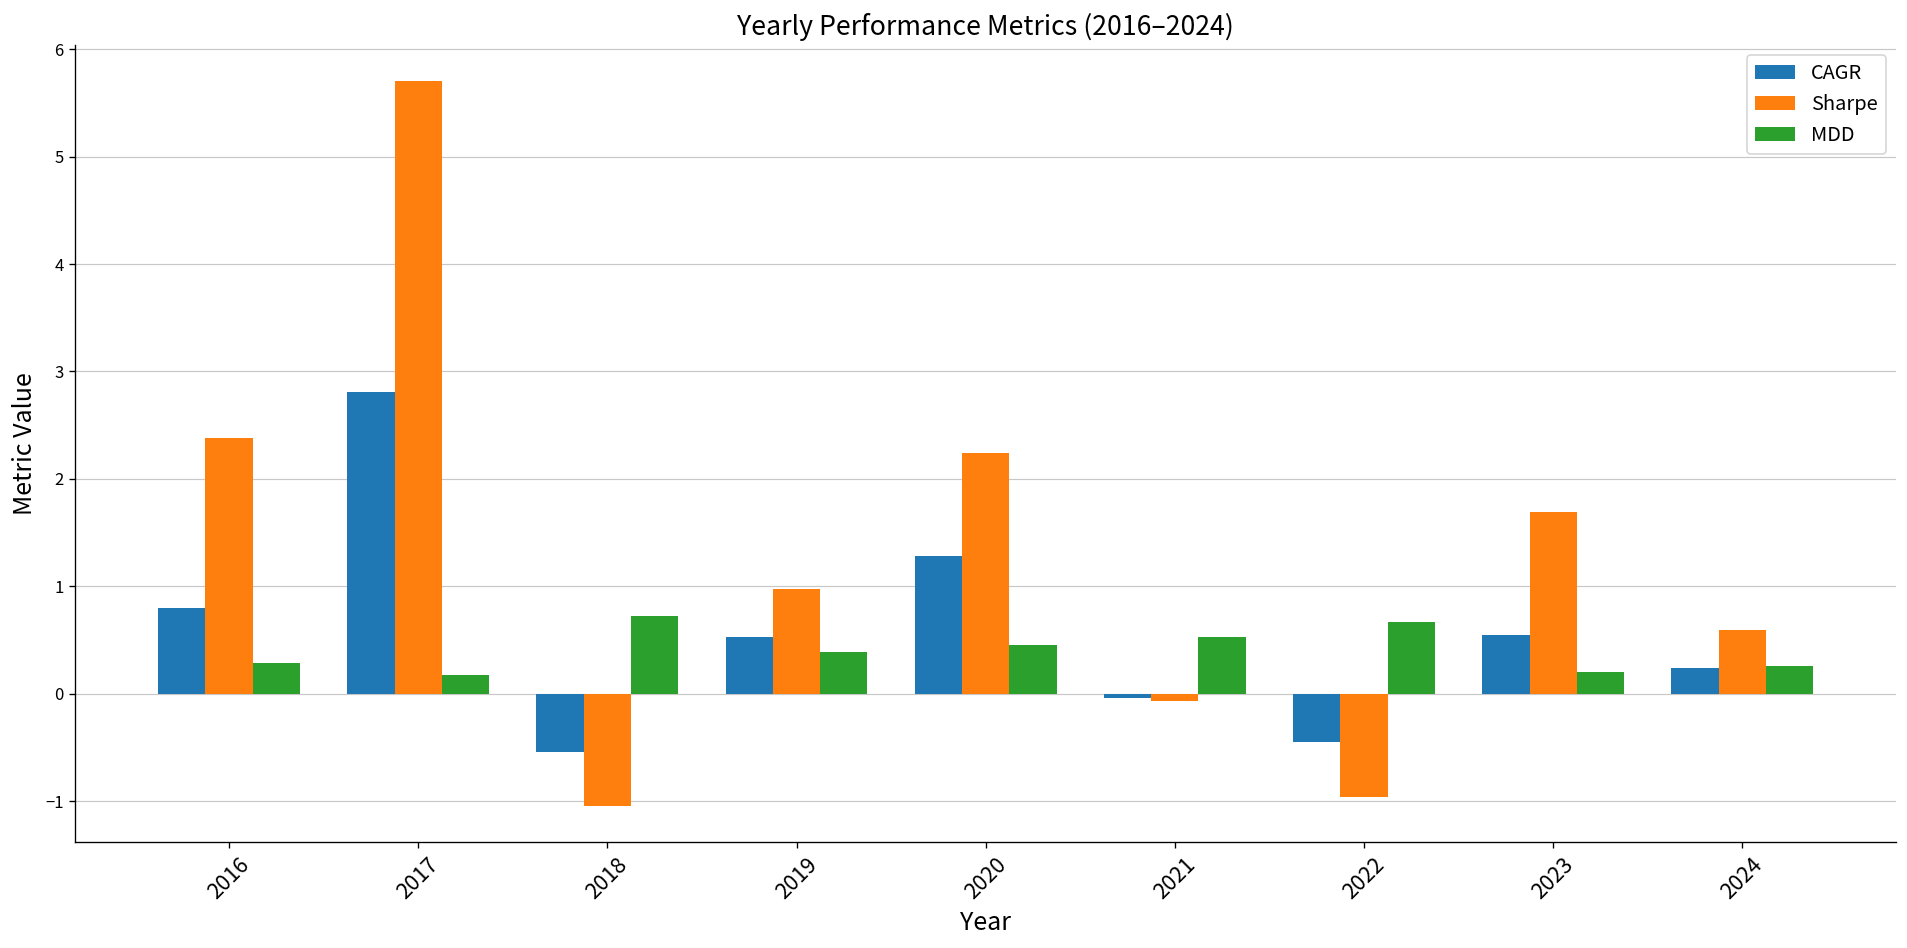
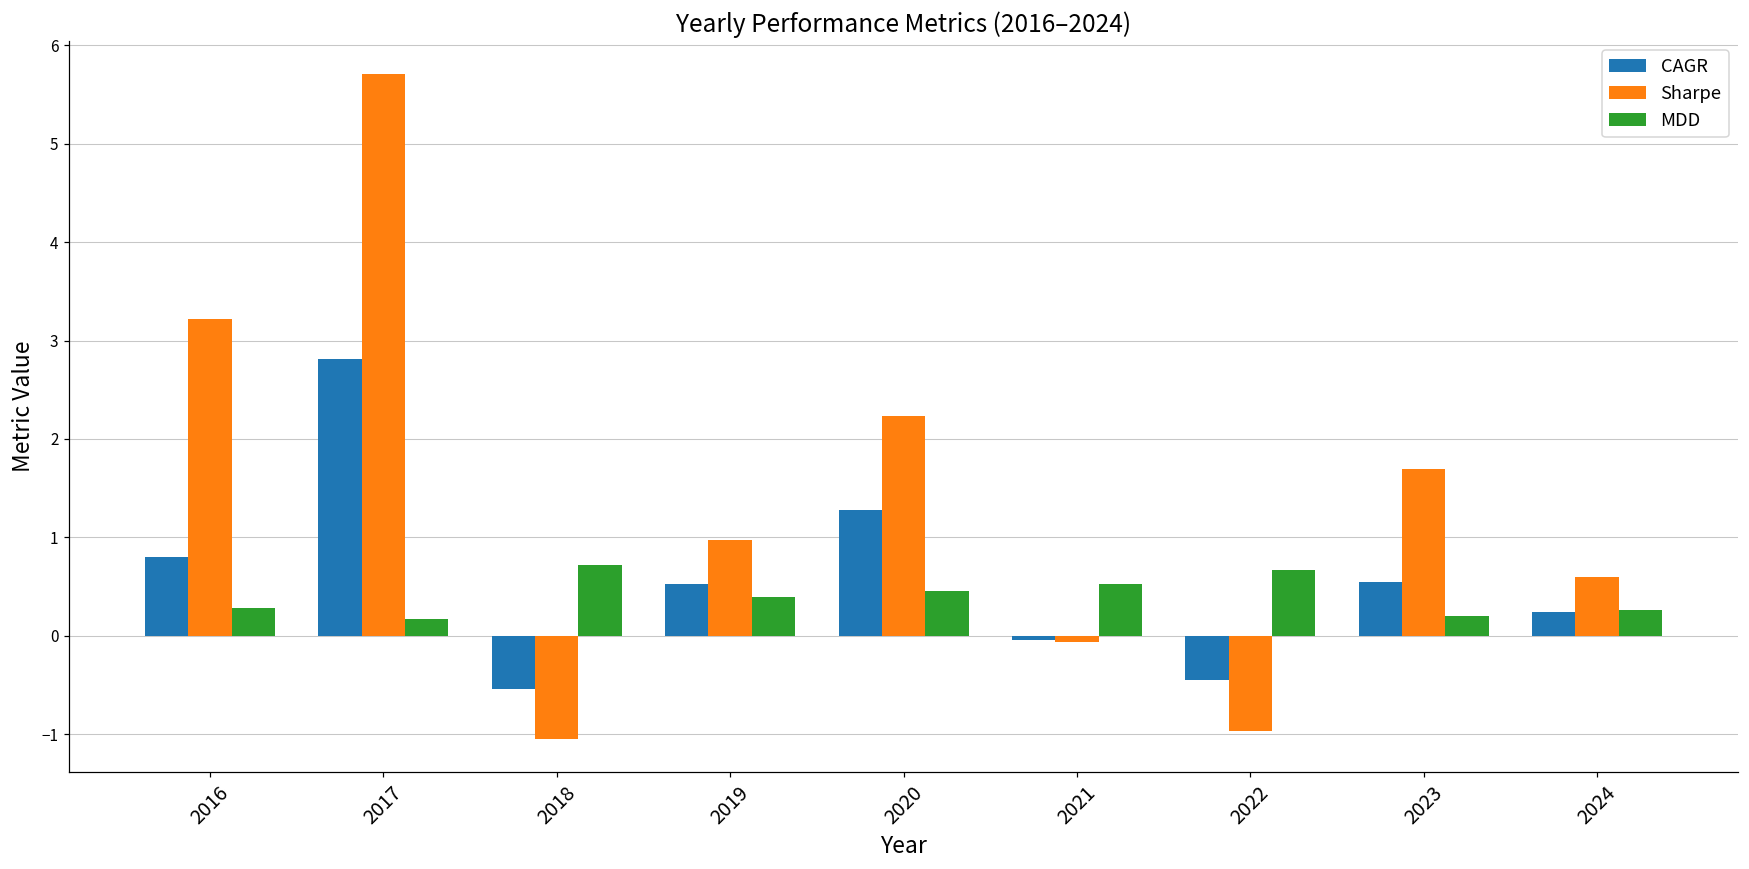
Sharpe, 2016: 2.4 -> 3.2
